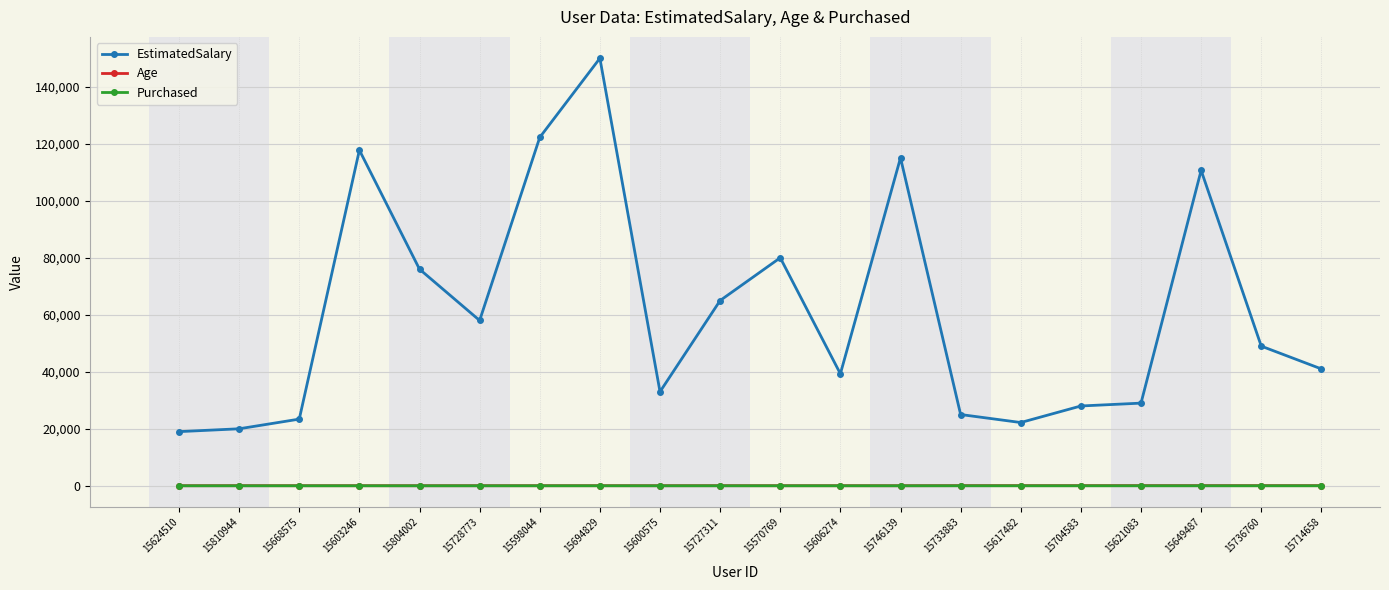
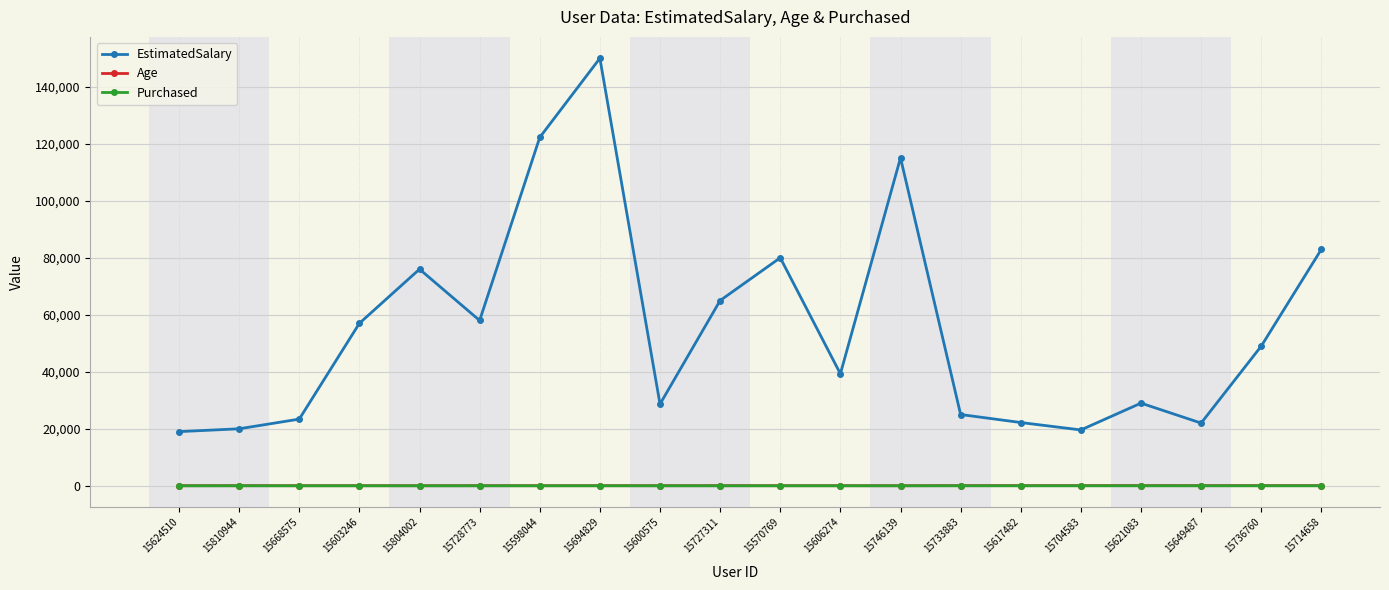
EstimatedSalary, 15603246: 118,000 -> 57,000
EstimatedSalary, 15600575: 33,000 -> 29,000
EstimatedSalary, 15704583: 28,000 -> 20,000
EstimatedSalary, 15649487: 111,000 -> 22,000
EstimatedSalary, 15714658: 41,000 -> 83,000
